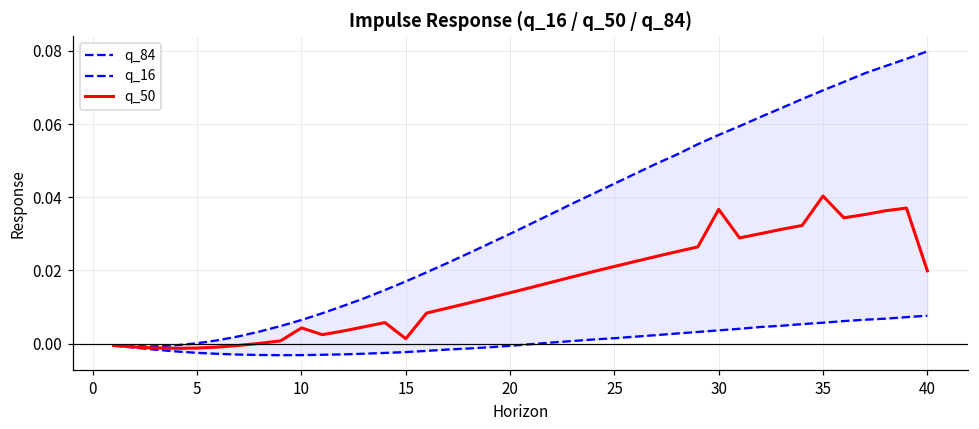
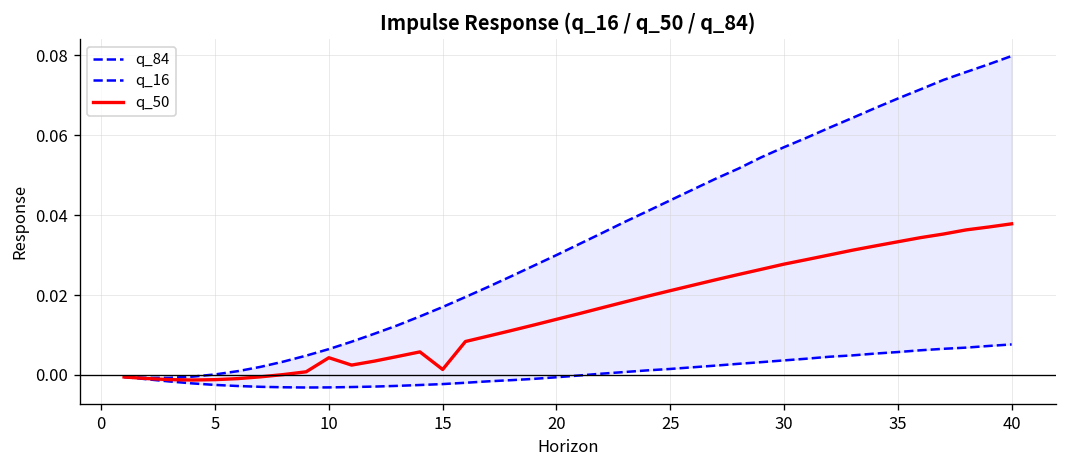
q_50, 30: 0.037 -> 0.028
q_50, 35: 0.040 -> 0.033
q_50, 40: 0.020 -> 0.038
